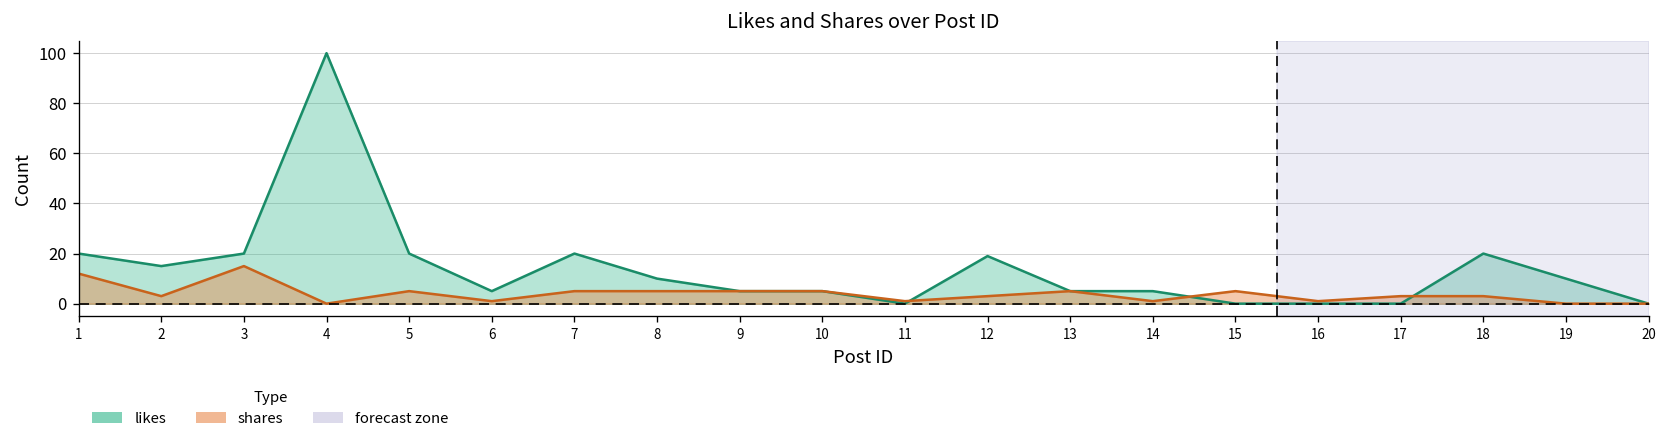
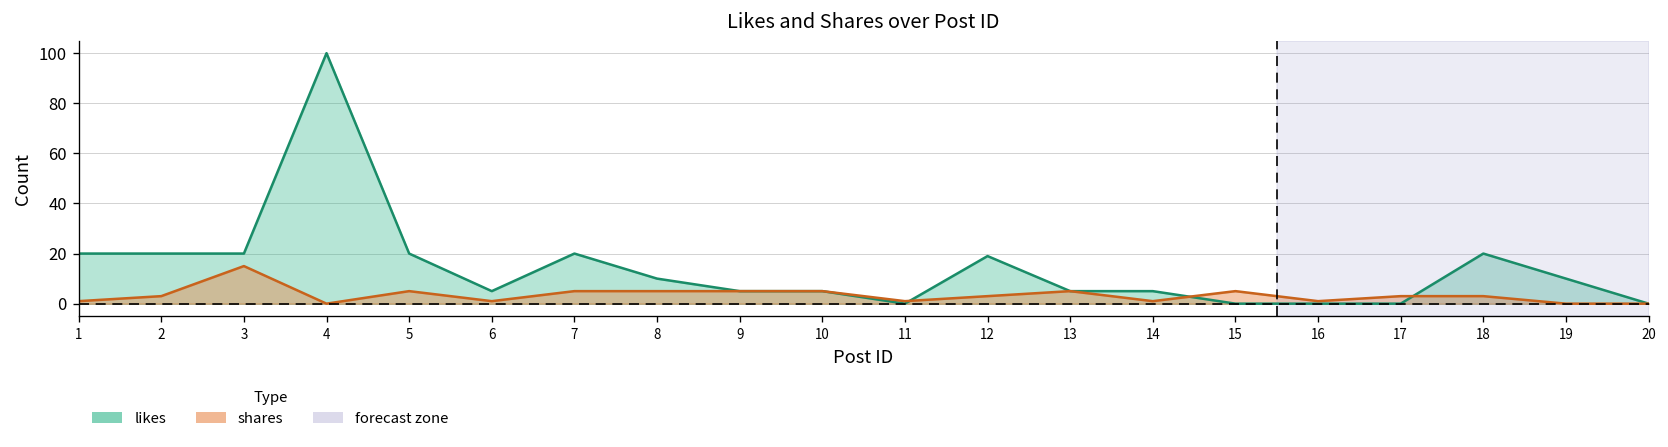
shares, 1: 12 -> 1
likes, 2: 15 -> 20
